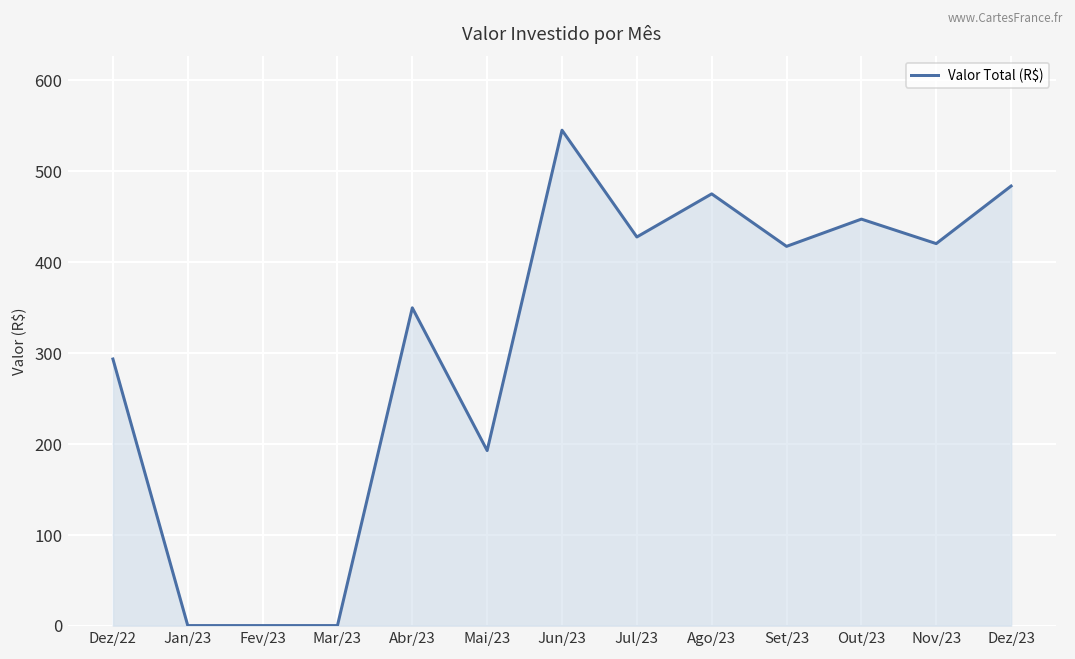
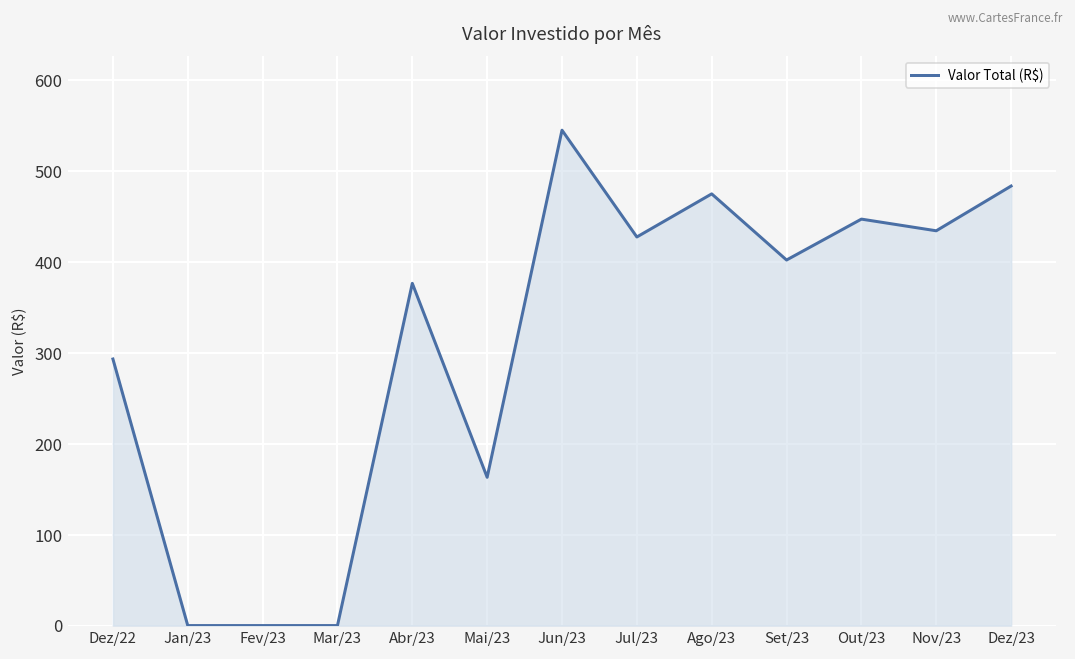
Abr/23: 350 -> 380
Mai/23: 190 -> 160
Set/23: 420 -> 400
Nov/23: 420 -> 430
